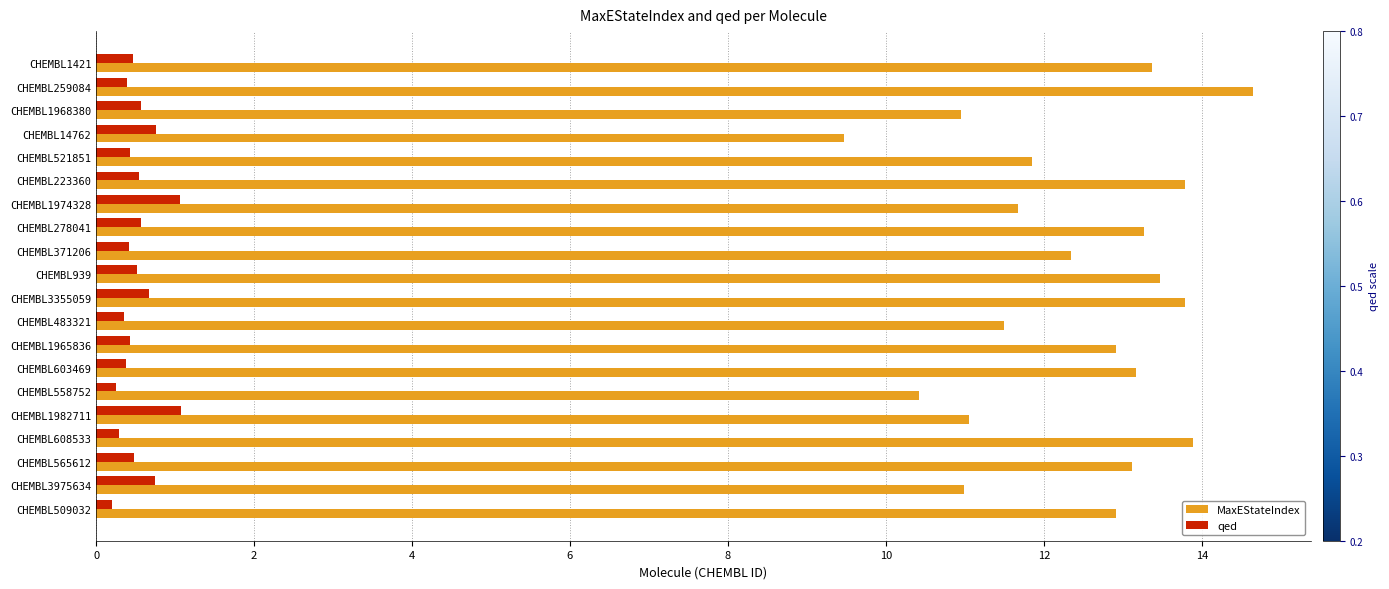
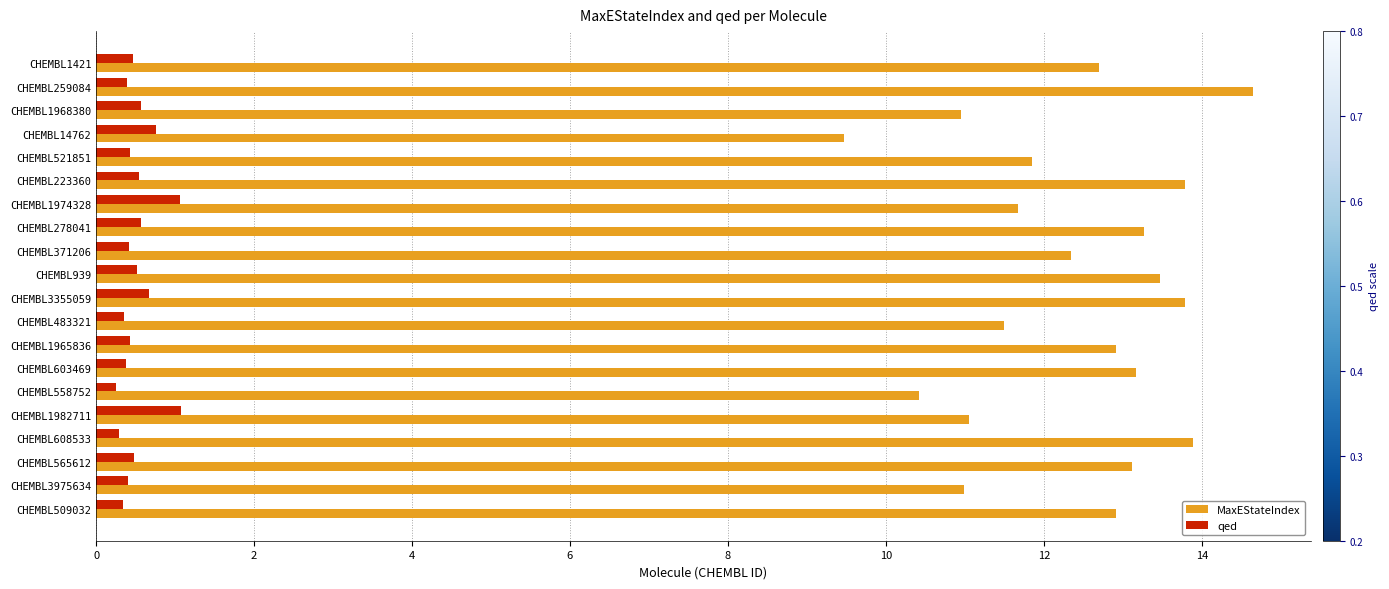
MaxEStateIndex, CHEMBL1421: 13.4 -> 12.7
qed, CHEMBL3975634: 0.7 -> 0.4
qed, CHEMBL509032: 0.2 -> 0.3
